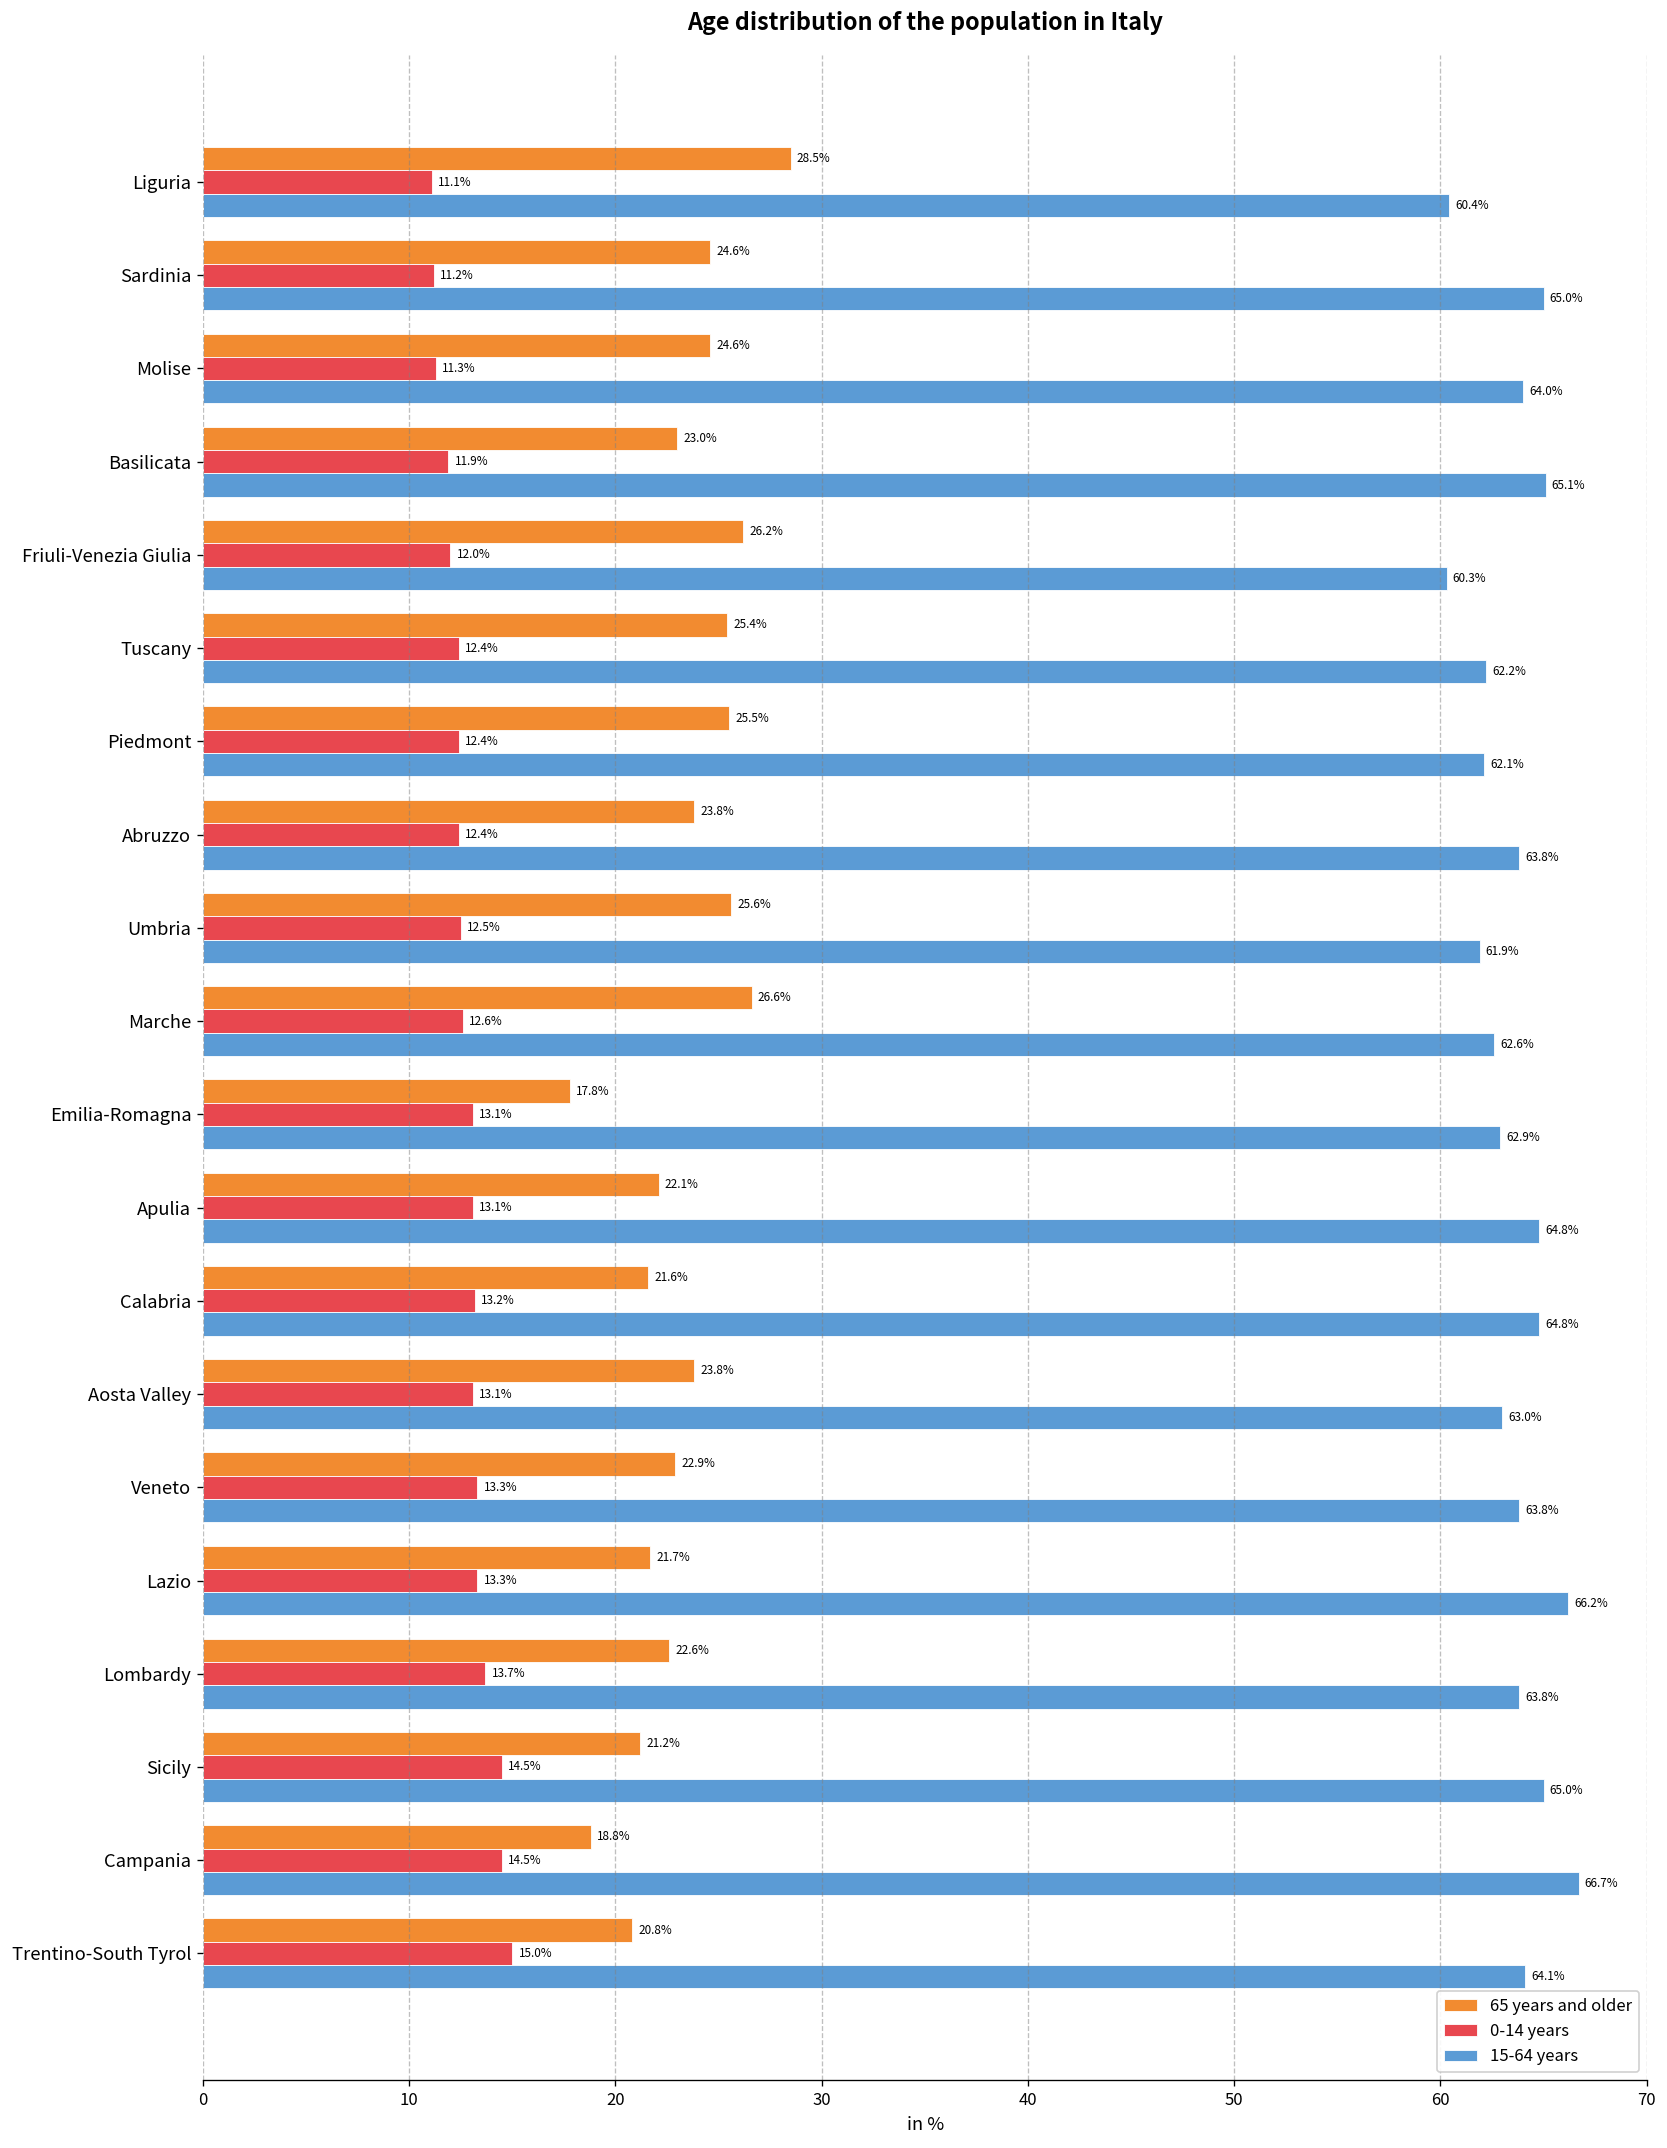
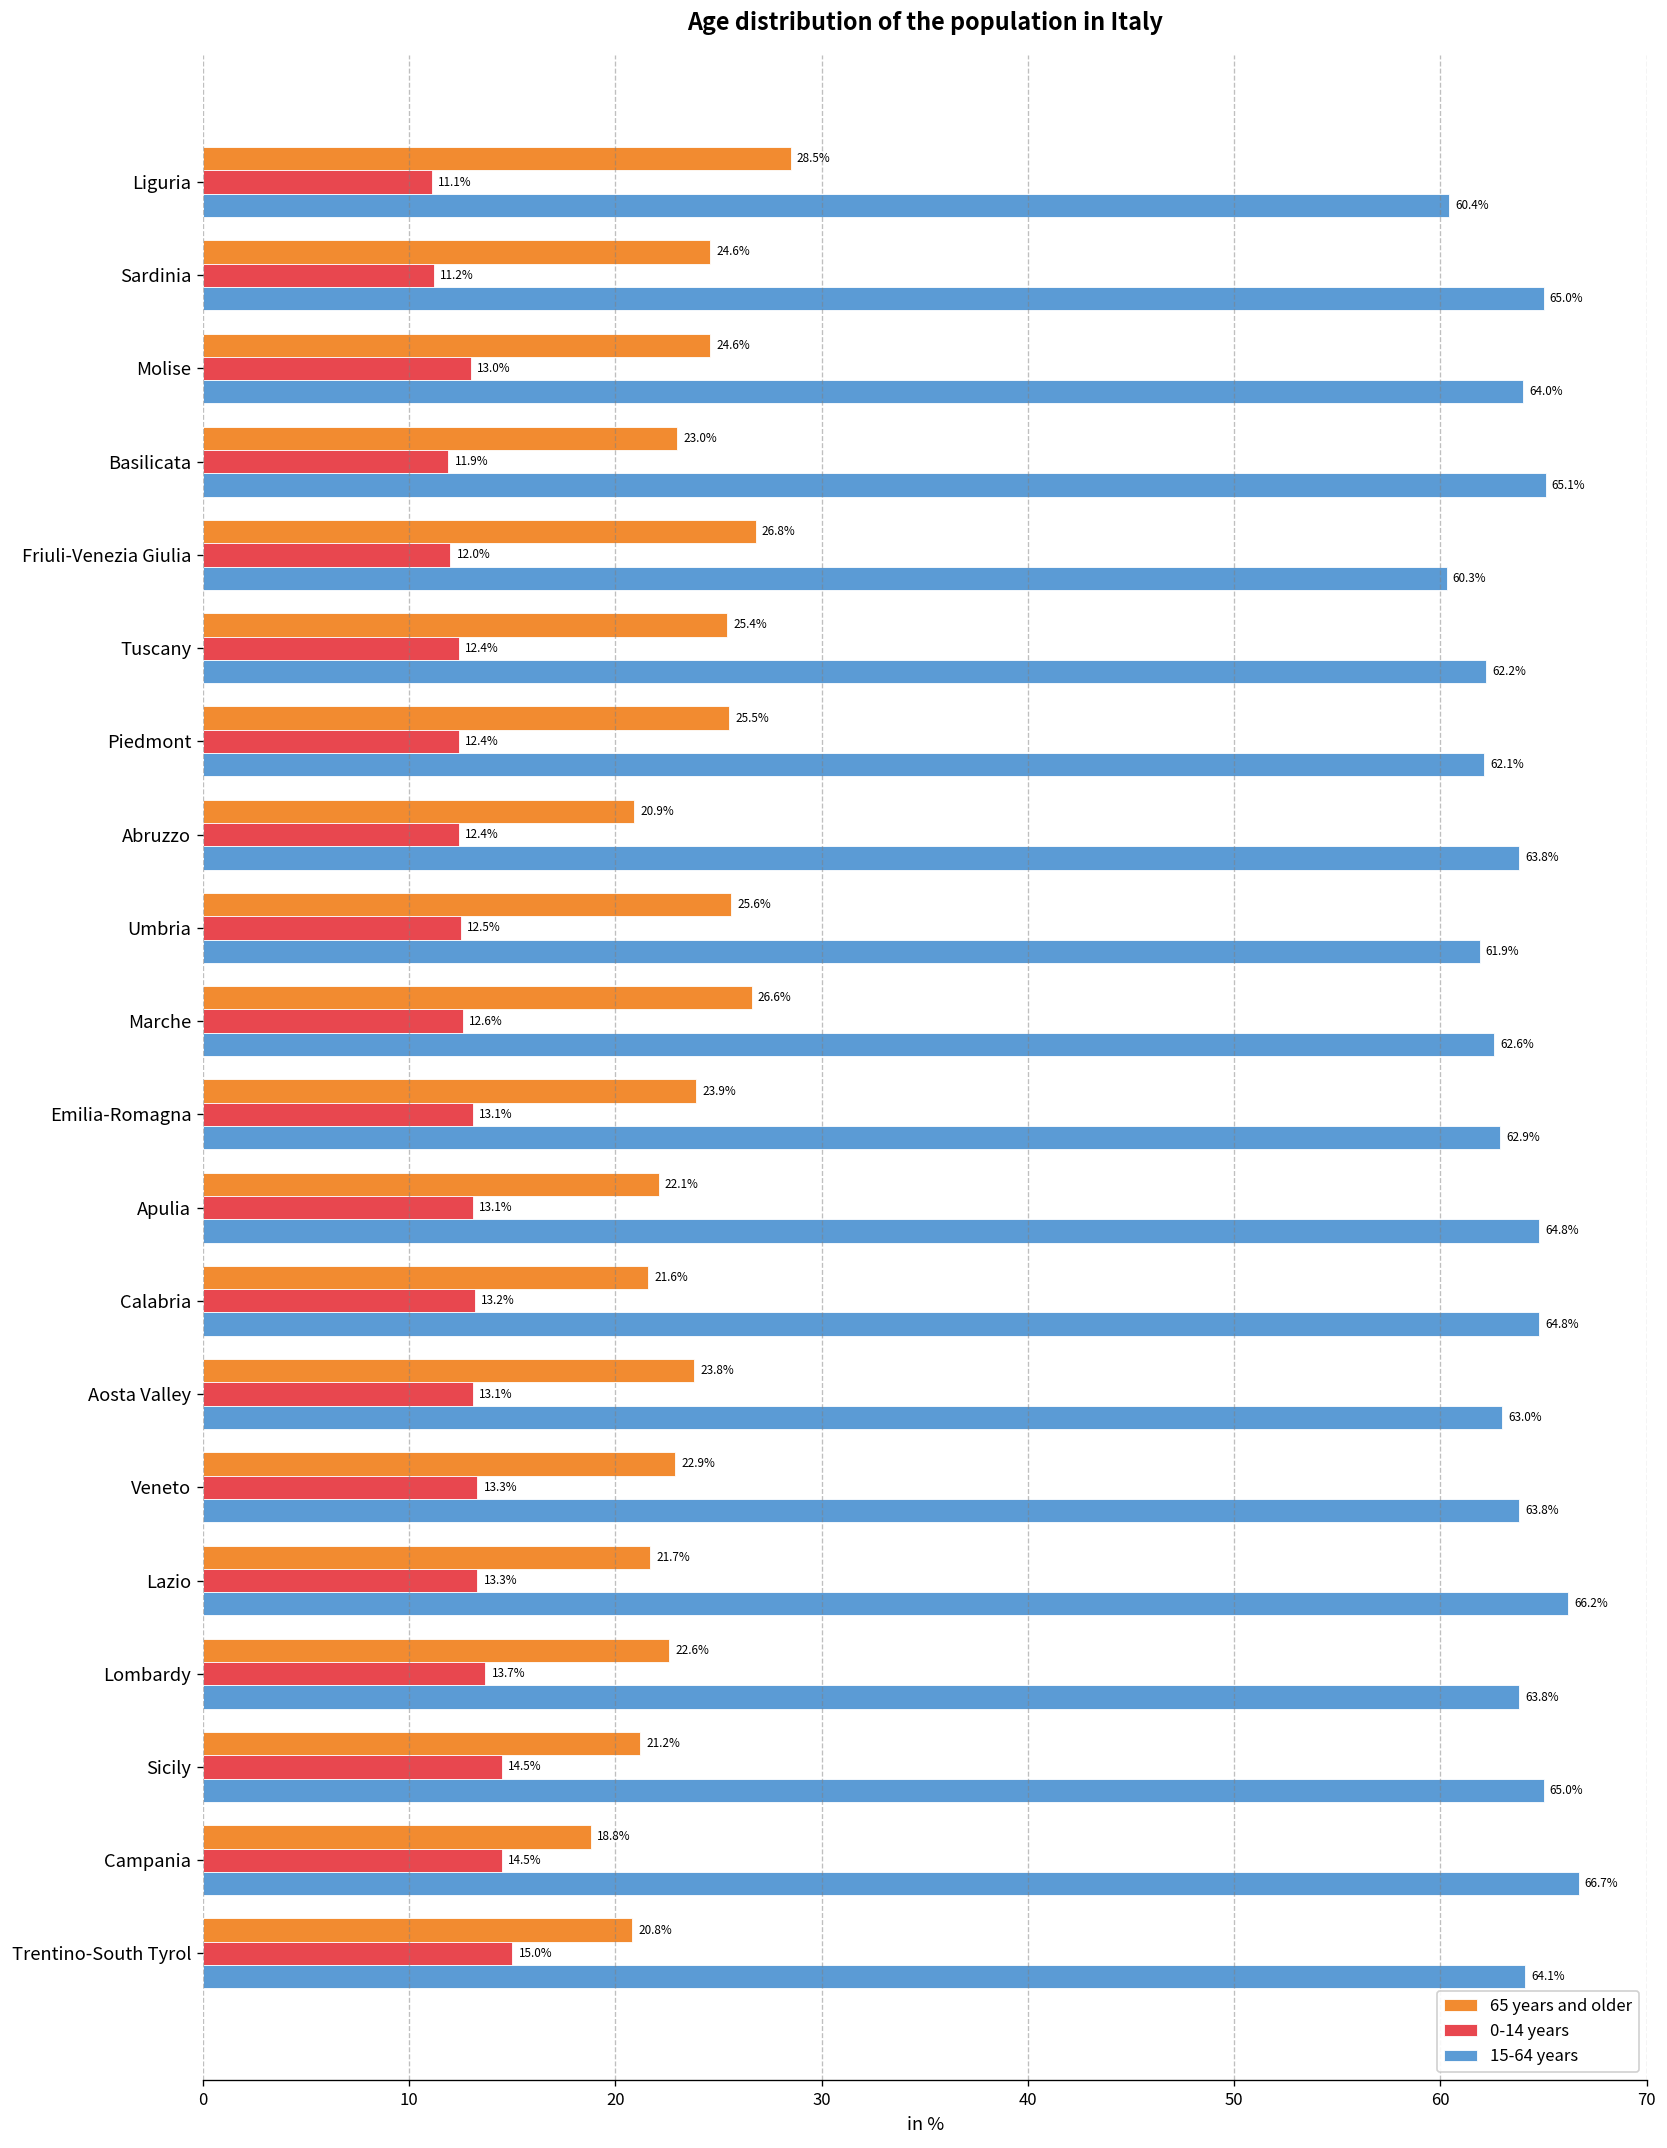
0-14 years, Molise: 11.3% -> 13.0%
65 years and older, Friuli-Venezia Giulia: 26.2% -> 26.8%
65 years and older, Abruzzo: 23.8% -> 20.9%
65 years and older, Emilia-Romagna: 17.8% -> 23.9%
